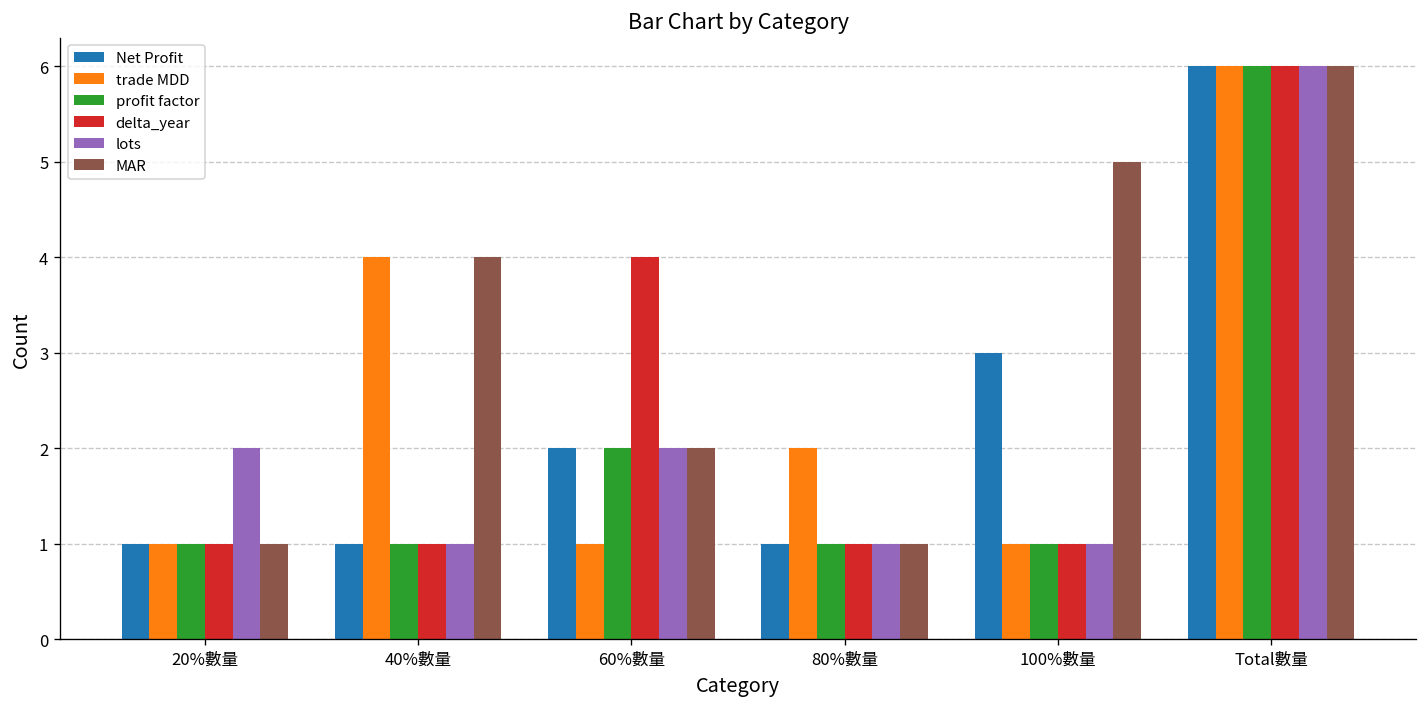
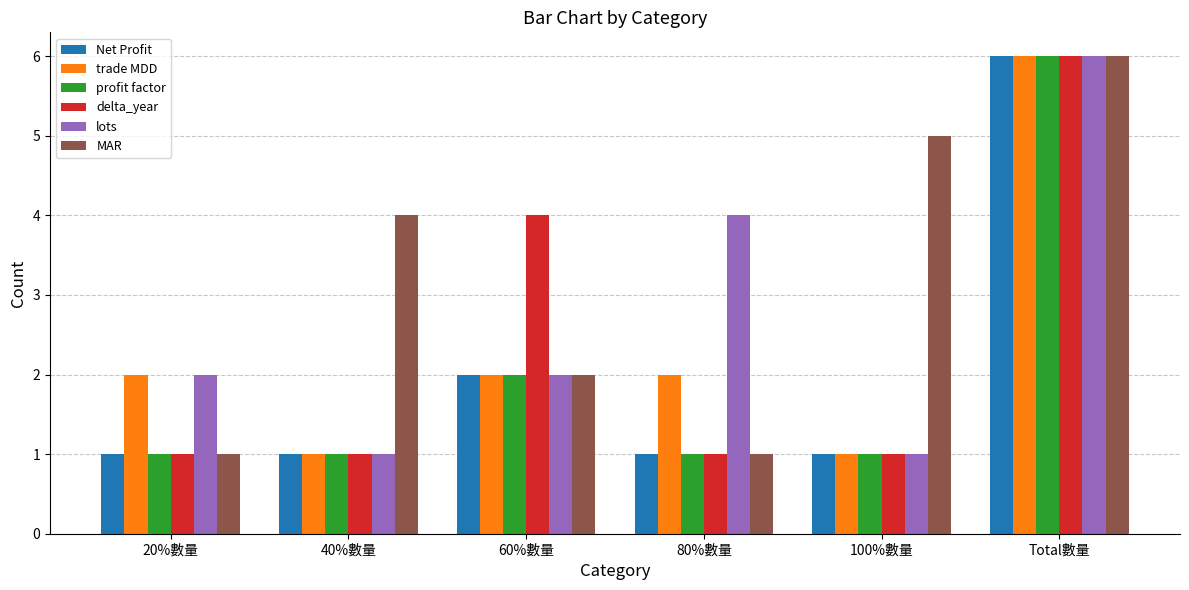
trade MDD, 20%數量: 1 -> 2
trade MDD, 40%數量: 4 -> 1
trade MDD, 60%數量: 1 -> 2
lots, 80%數量: 1 -> 4
Net Profit, 100%數量: 3 -> 1
